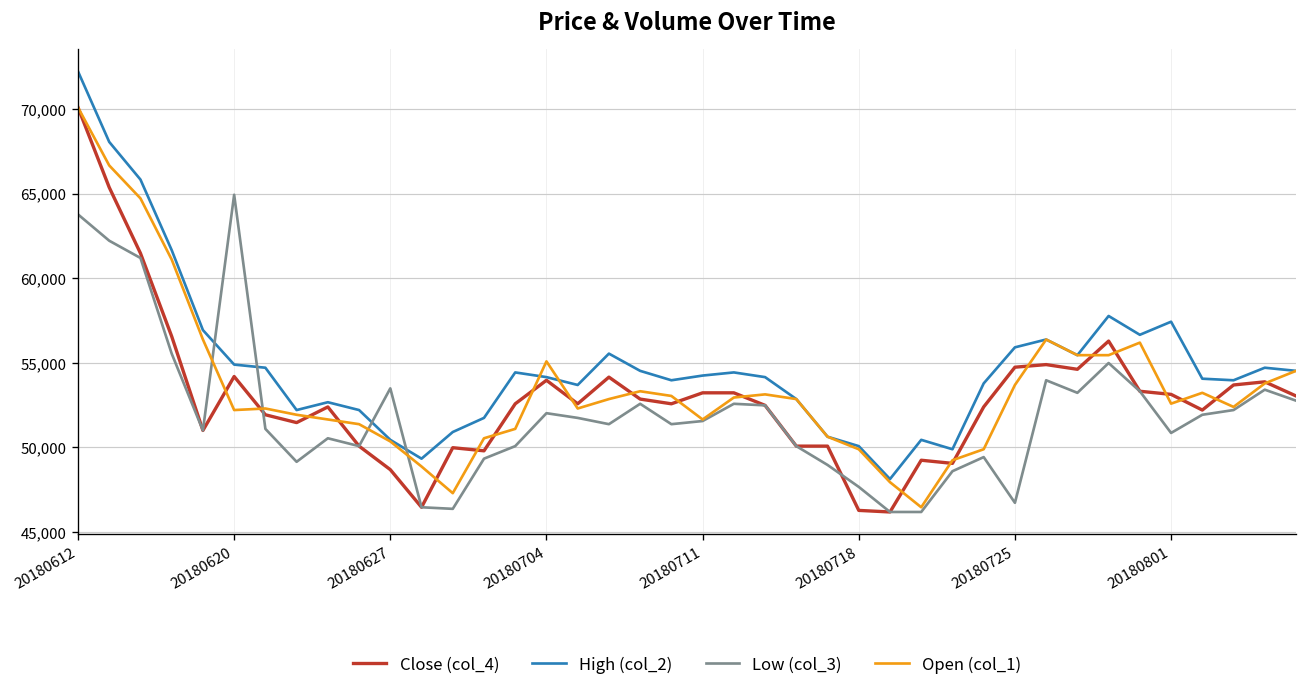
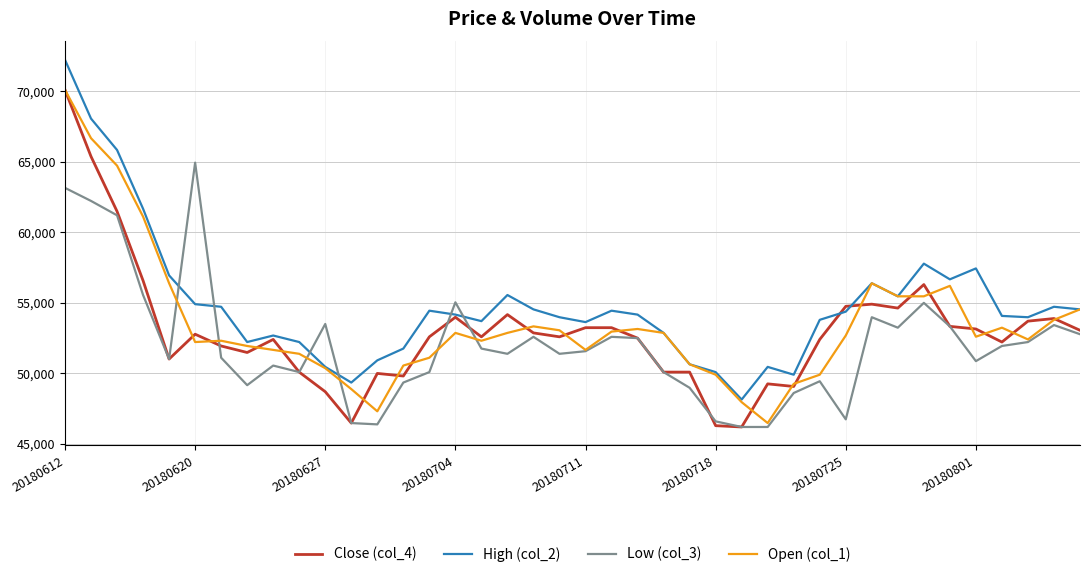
Low (col_3), 20180612: 63,800 -> 63,100
Close (col_4), 20180620: 54,200 -> 52,800
Low (col_3), 20180704: 52,000 -> 55,000
Open (col_1), 20180704: 55,100 -> 52,900
High (col_2), 20180711: 54,200 -> 53,600
Low (col_3), 20180718: 47,700 -> 46,600
High (col_2), 20180725: 55,900 -> 54,400
Open (col_1), 20180725: 53,700 -> 52,700
